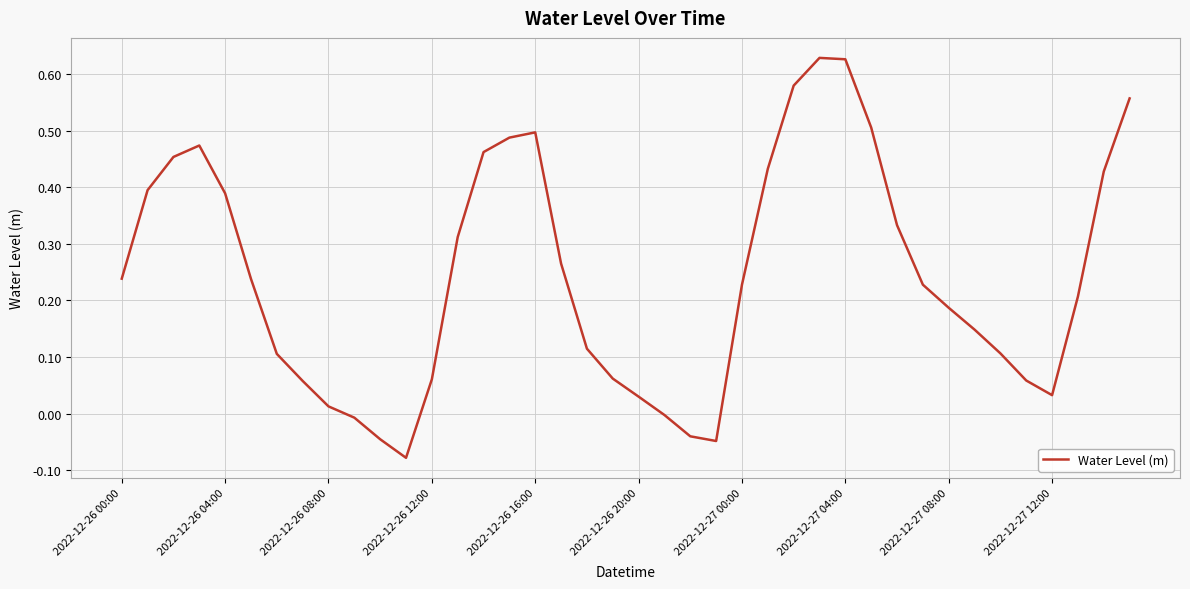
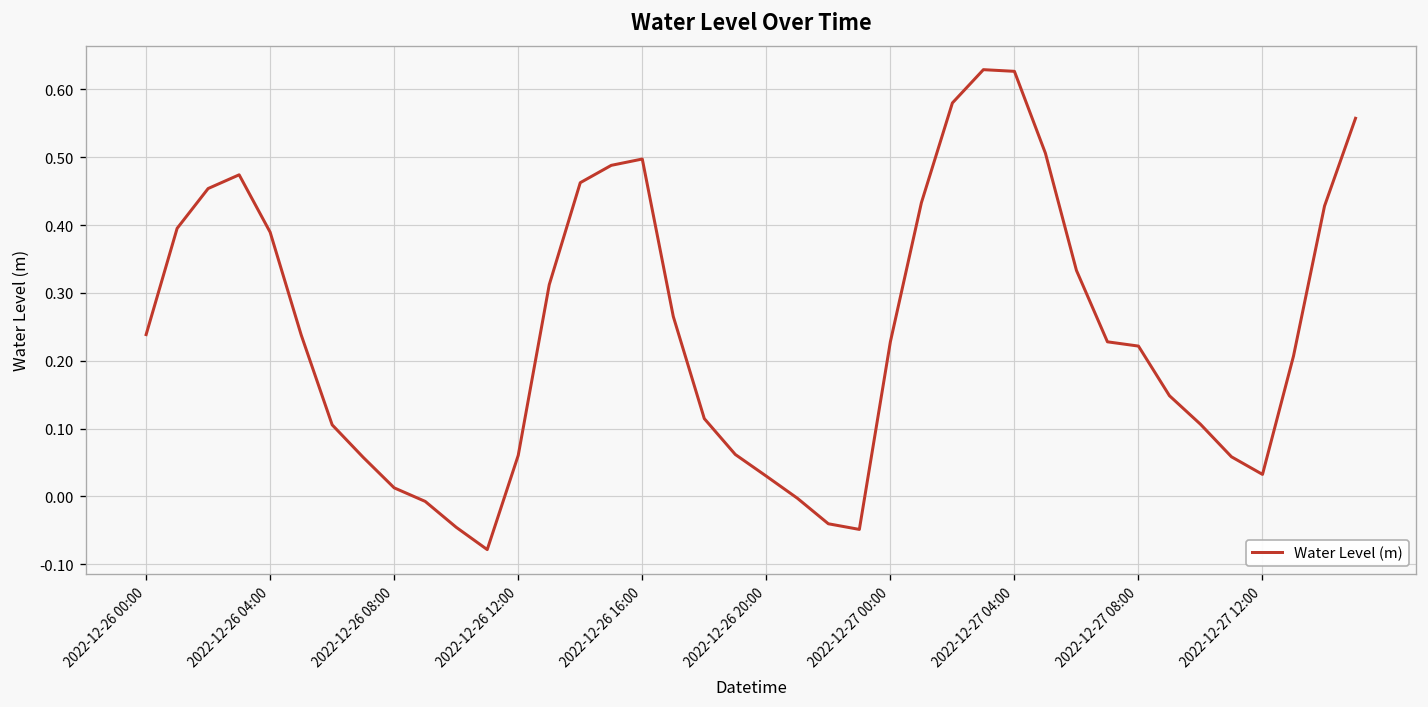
2022-12-27 08:00: 0.19 -> 0.22
